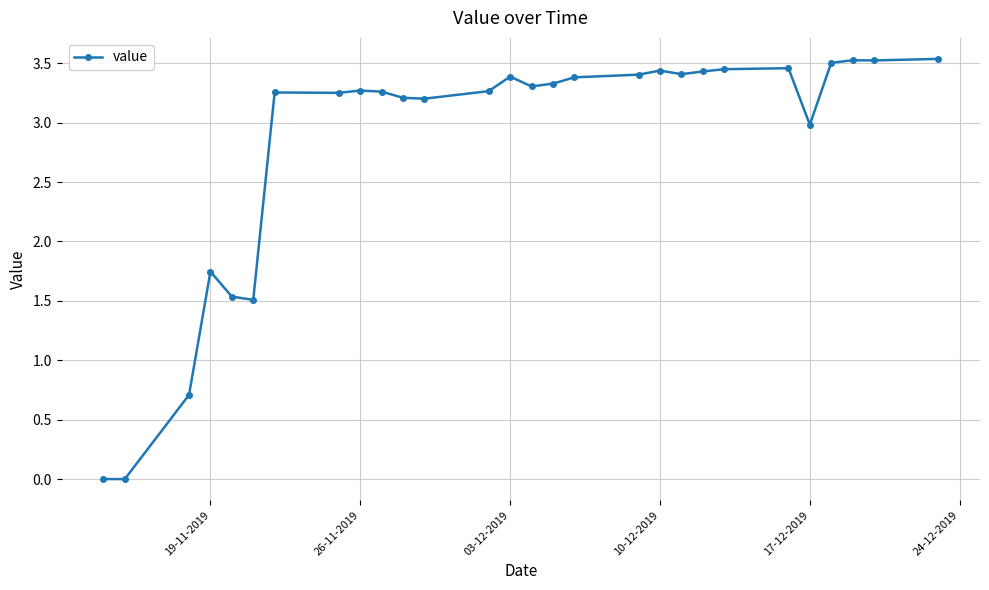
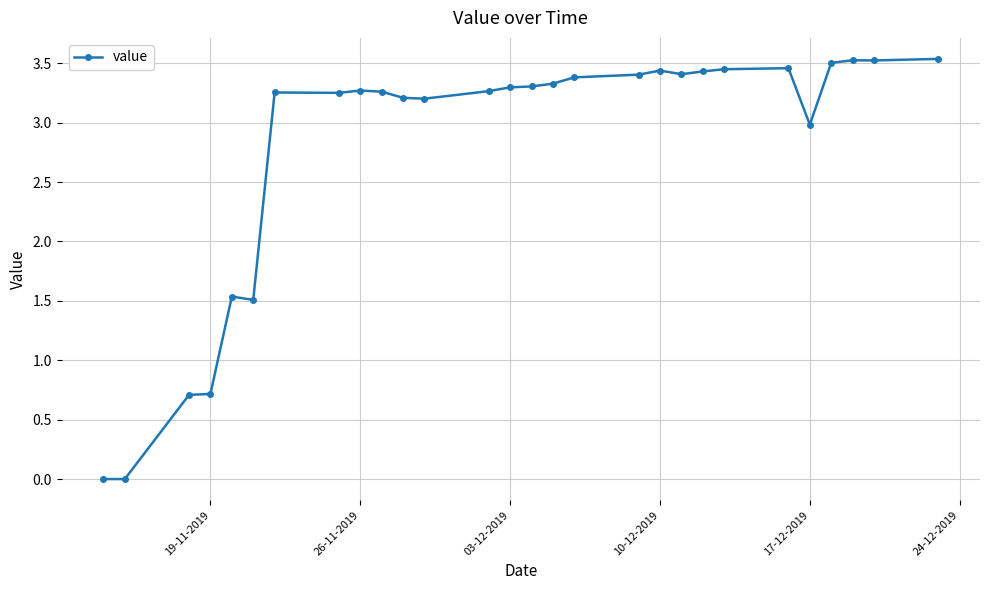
19-11-2019: 1.75 -> 0.72
03-12-2019: 3.39 -> 3.30
